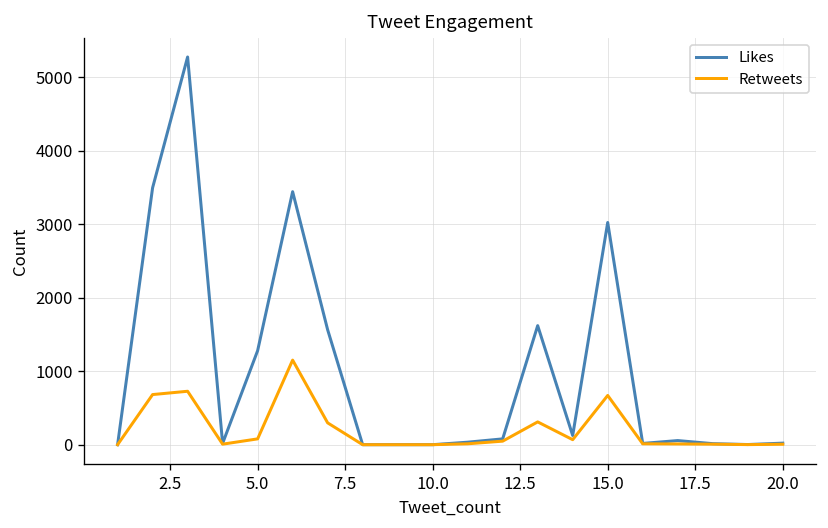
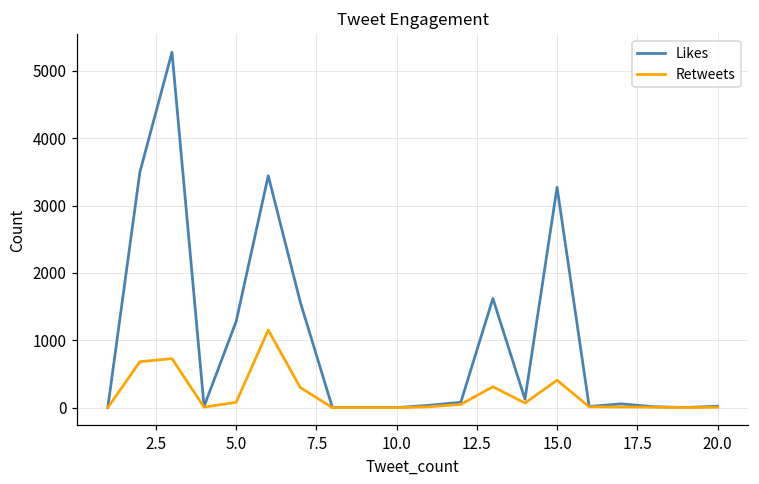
Likes, 15.0: 3000 -> 3300
Retweets, 15.0: 700 -> 400
